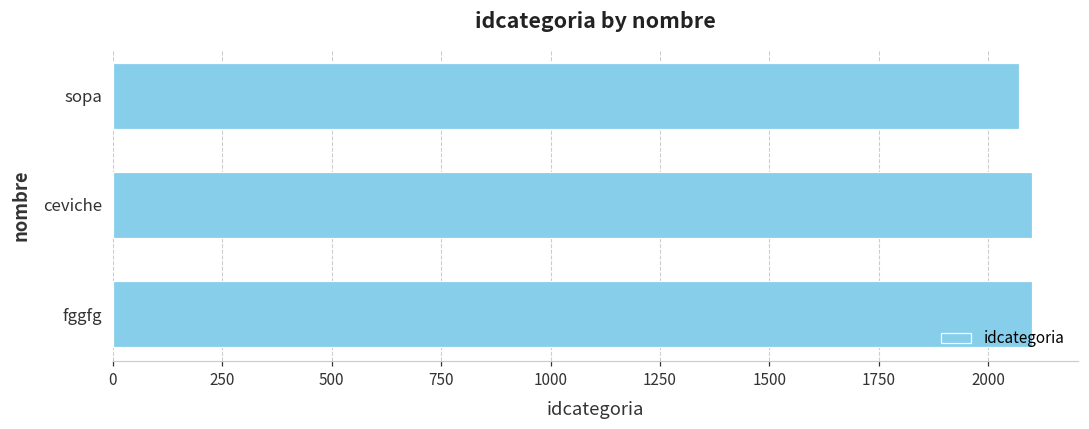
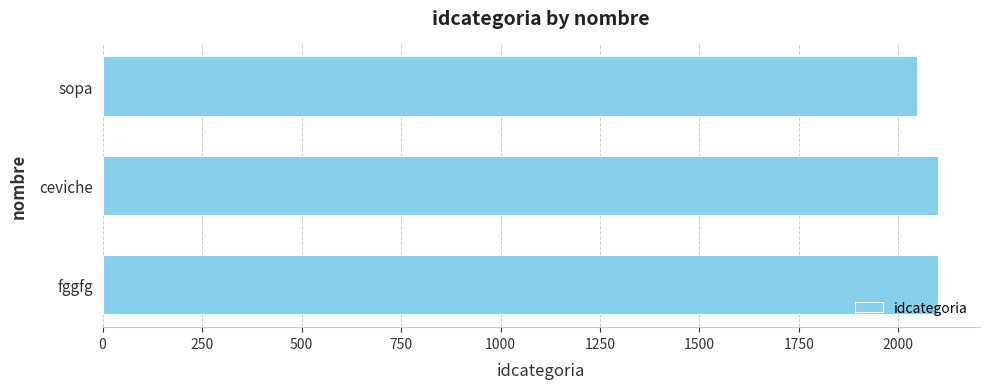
sopa: 2070 -> 2050
